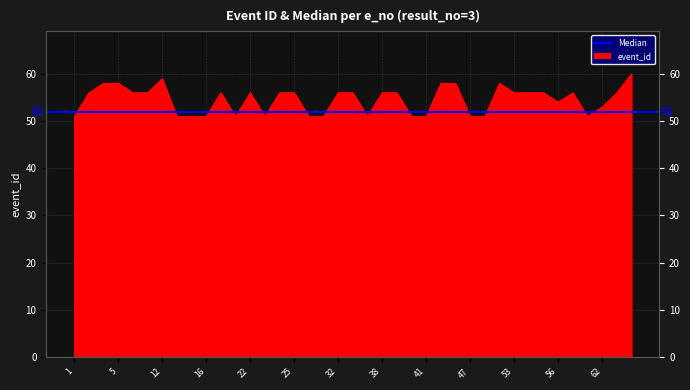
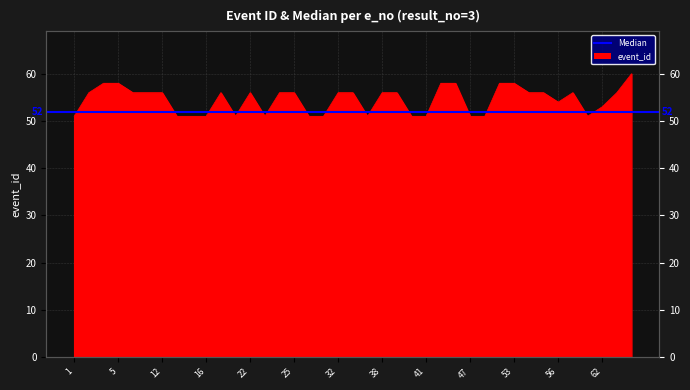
12: 59 -> 56
53: 56 -> 58
